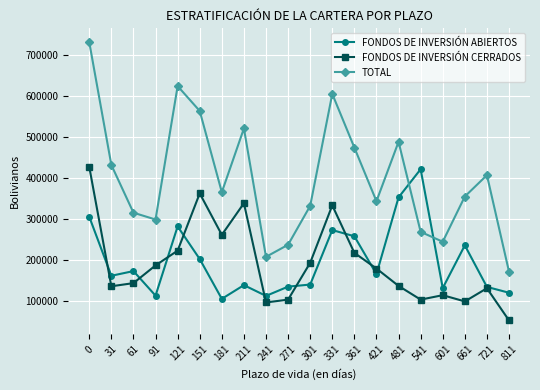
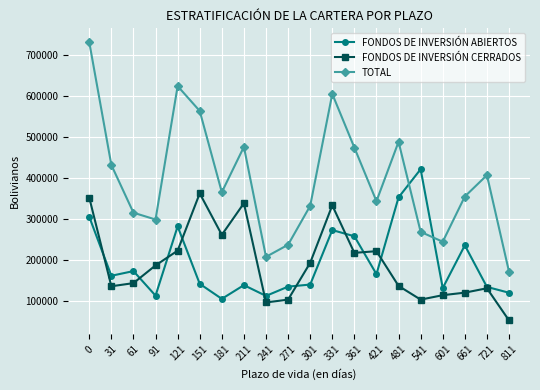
FONDOS DE INVERSIÓN CERRADOS, 0: 430000 -> 350000
FONDOS DE INVERSIÓN ABIERTOS, 151: 200000 -> 140000
TOTAL, 211: 520000 -> 480000
FONDOS DE INVERSIÓN CERRADOS, 421: 180000 -> 220000
FONDOS DE INVERSIÓN CERRADOS, 661: 100000 -> 120000
